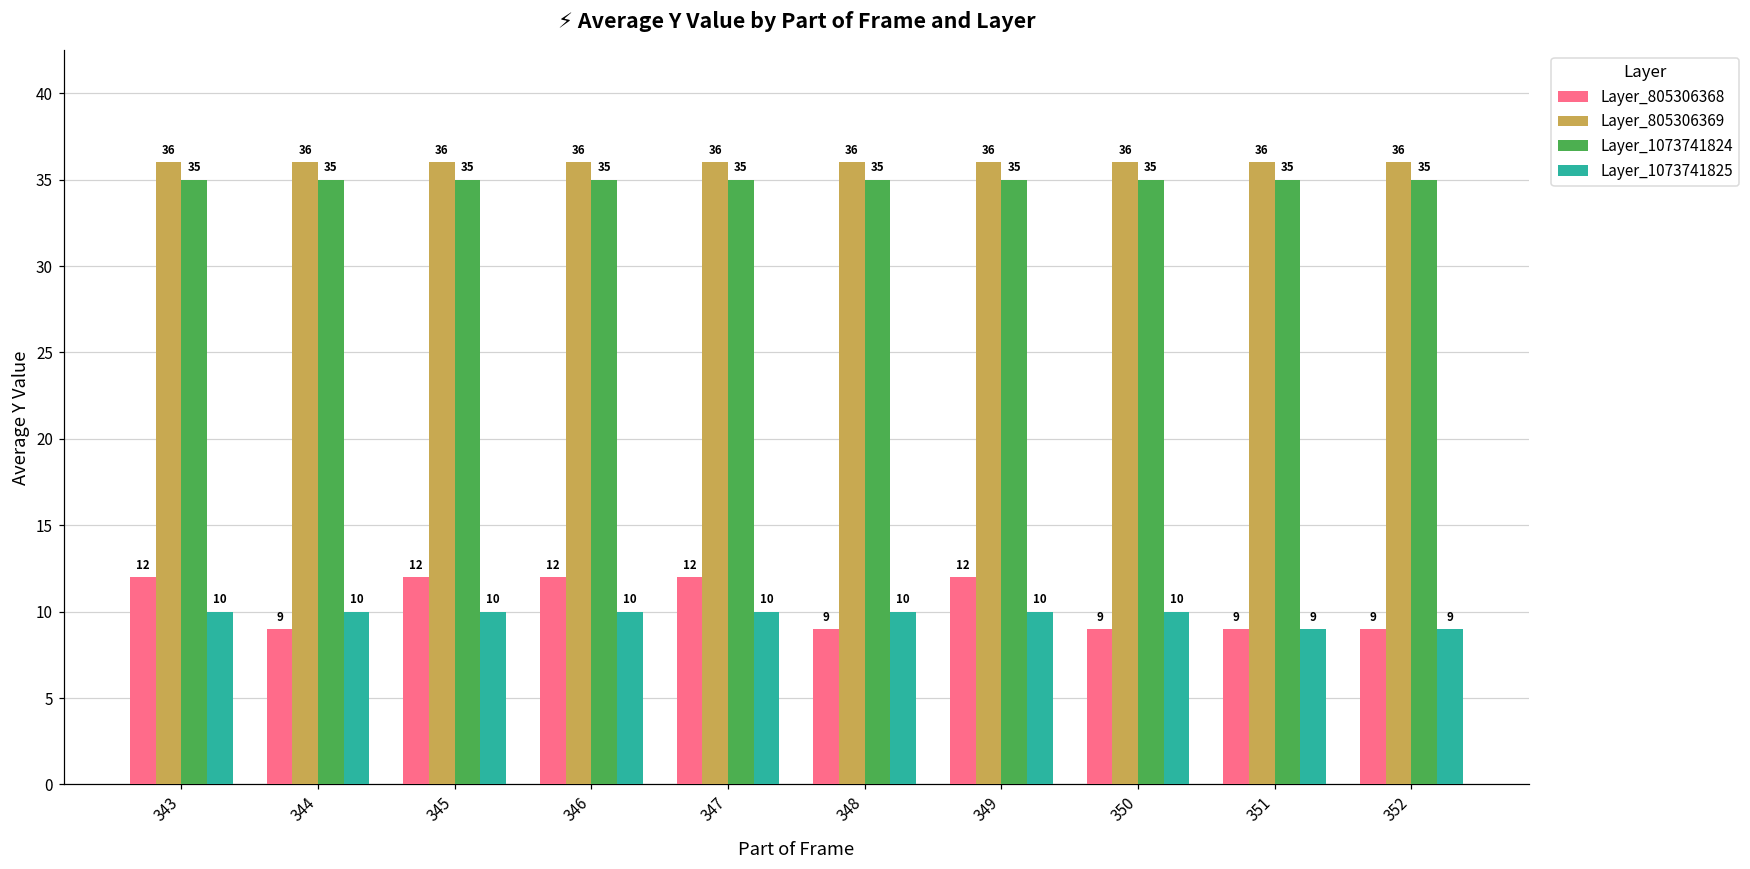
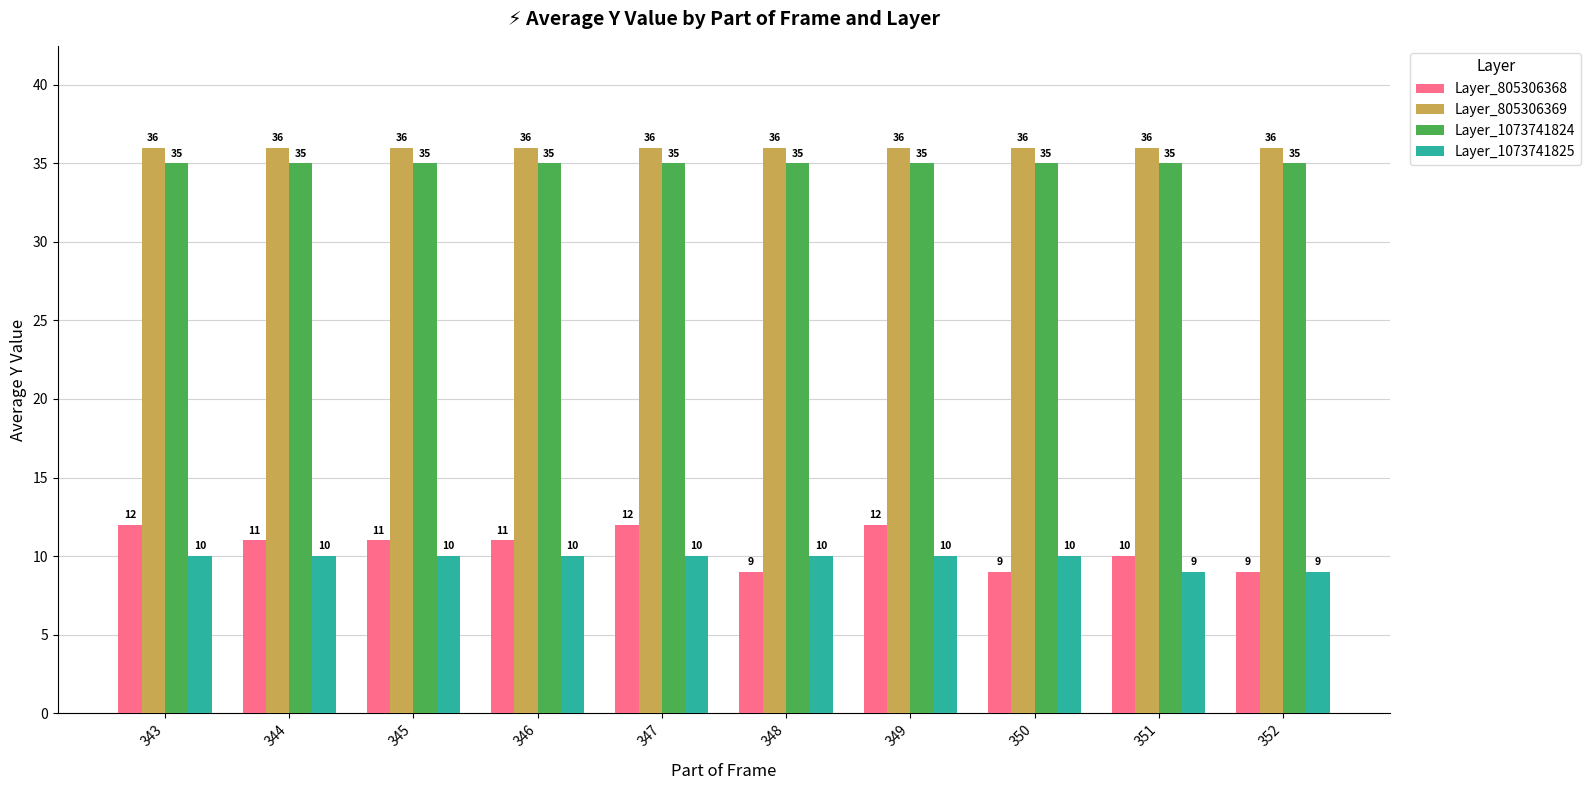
Layer_805306368, 344: 9 -> 11
Layer_805306368, 345: 12 -> 11
Layer_805306368, 346: 12 -> 11
Layer_805306368, 351: 9 -> 10
